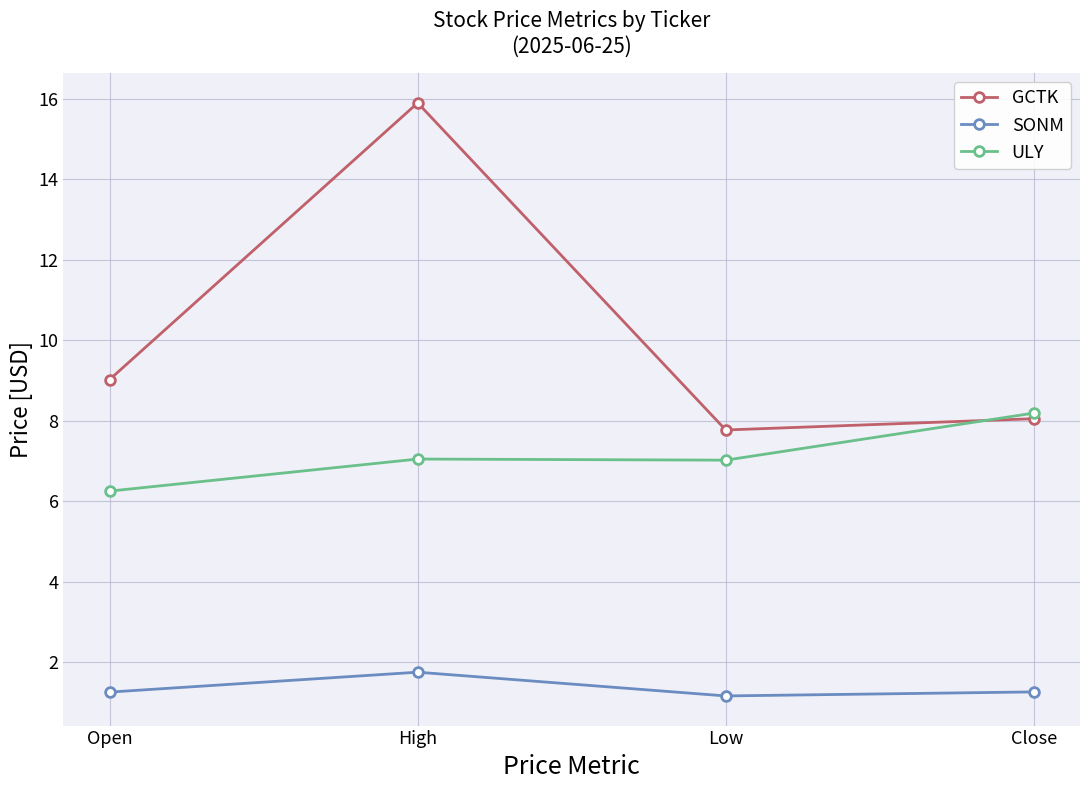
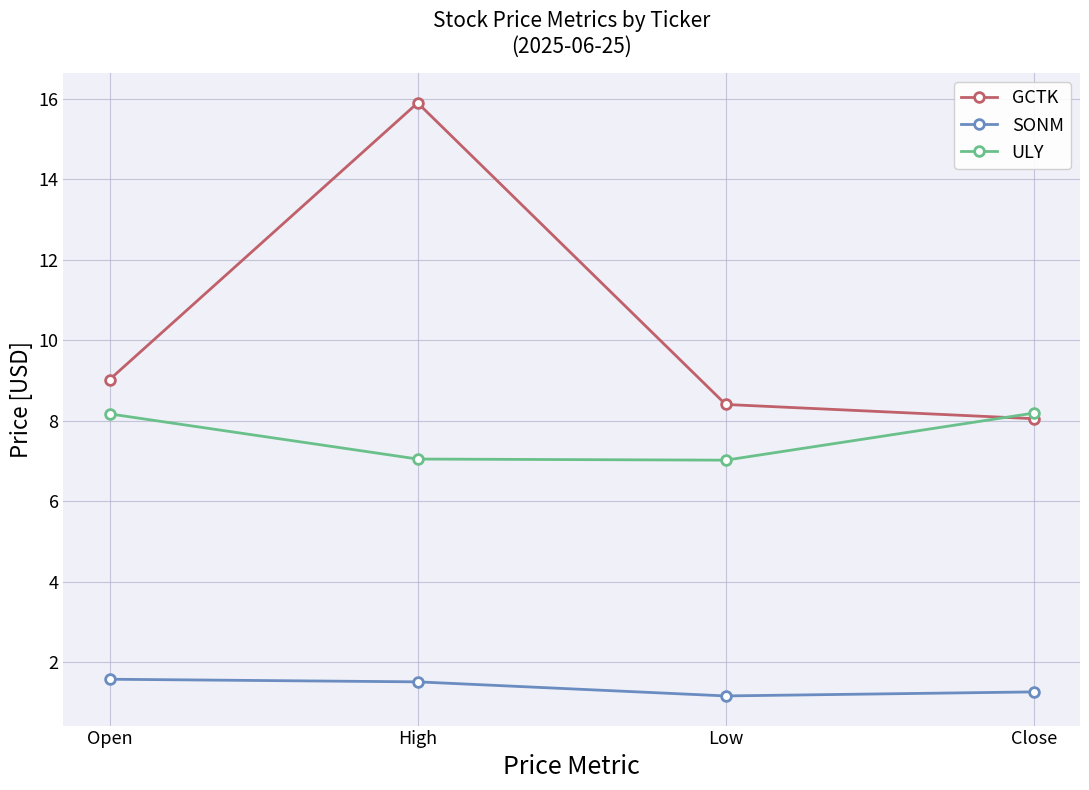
SONM, Open: 1.3 -> 1.6
ULY, Open: 6.3 -> 8.2
SONM, High: 1.8 -> 1.5
GCTK, Low: 7.8 -> 8.4
